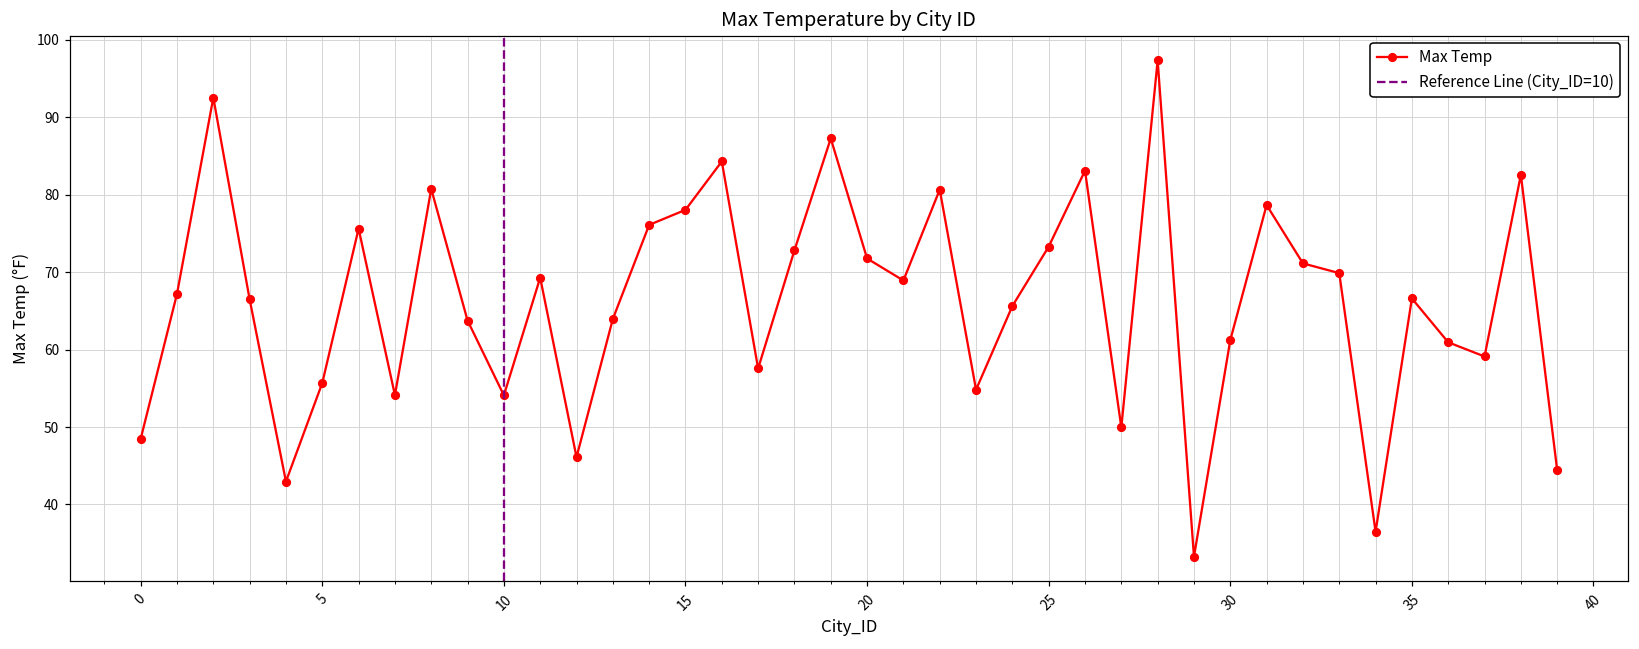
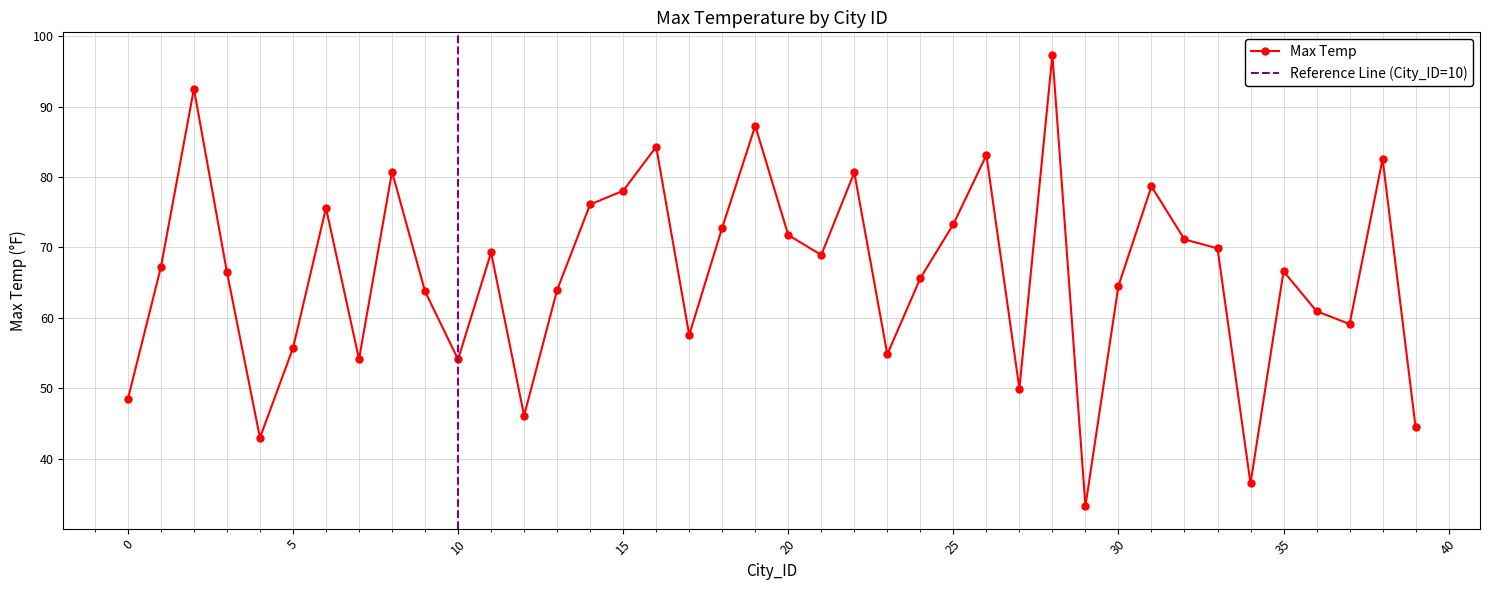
30: 61 -> 65
